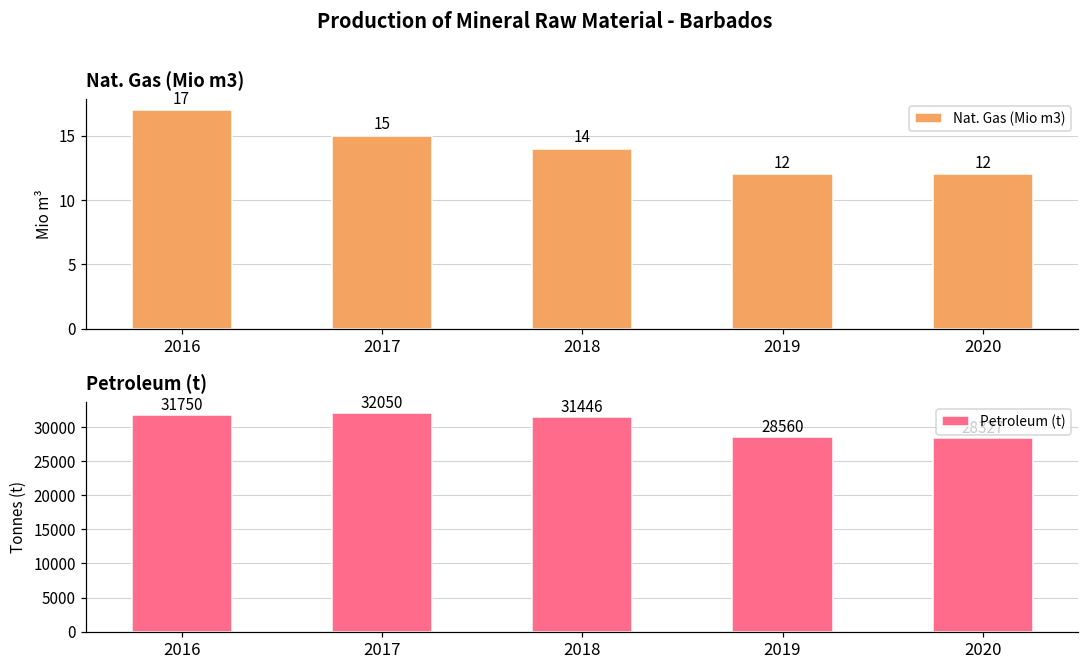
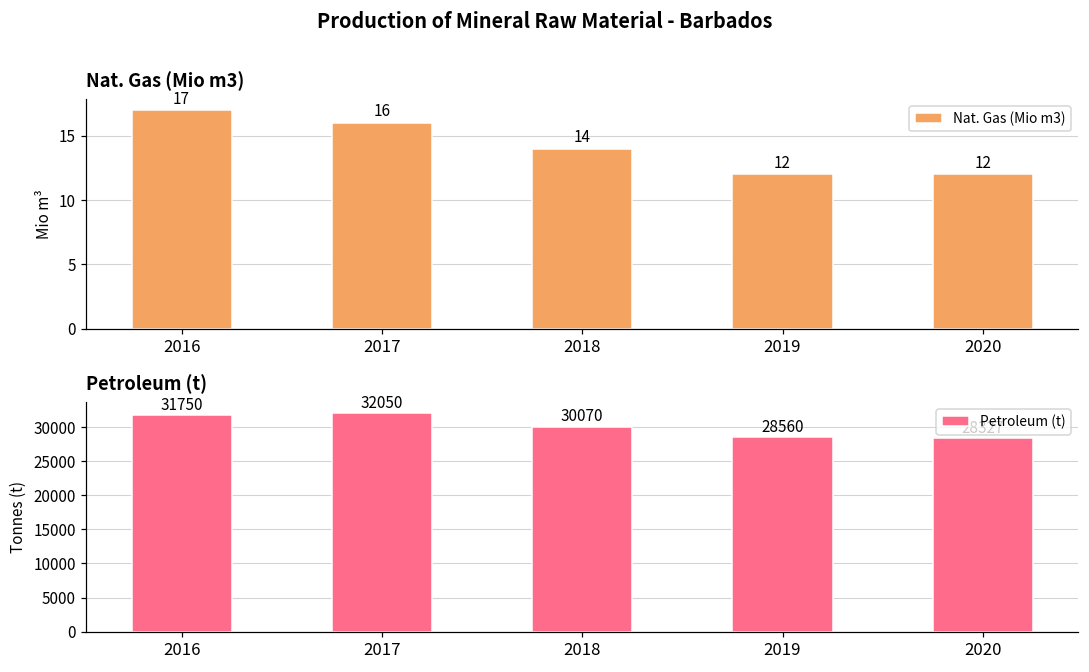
Nat. Gas (Mio m3), 2017: 15 -> 16
Petroleum (t), 2018: 31446 -> 30070
